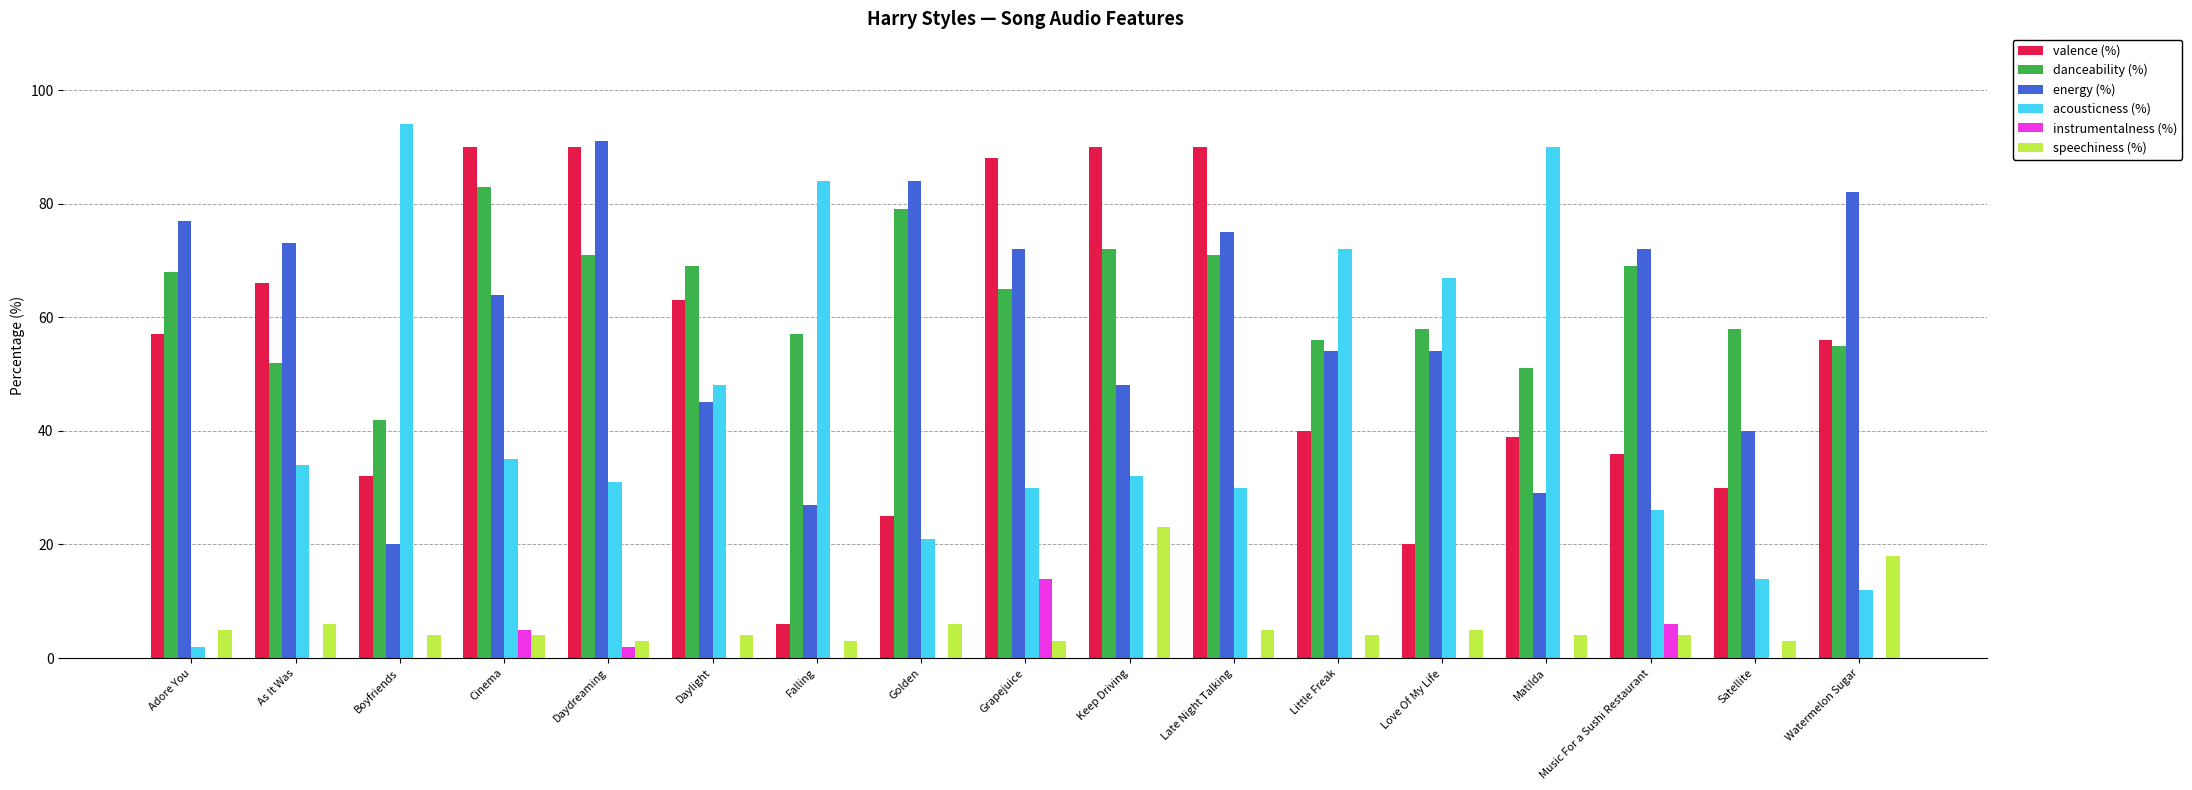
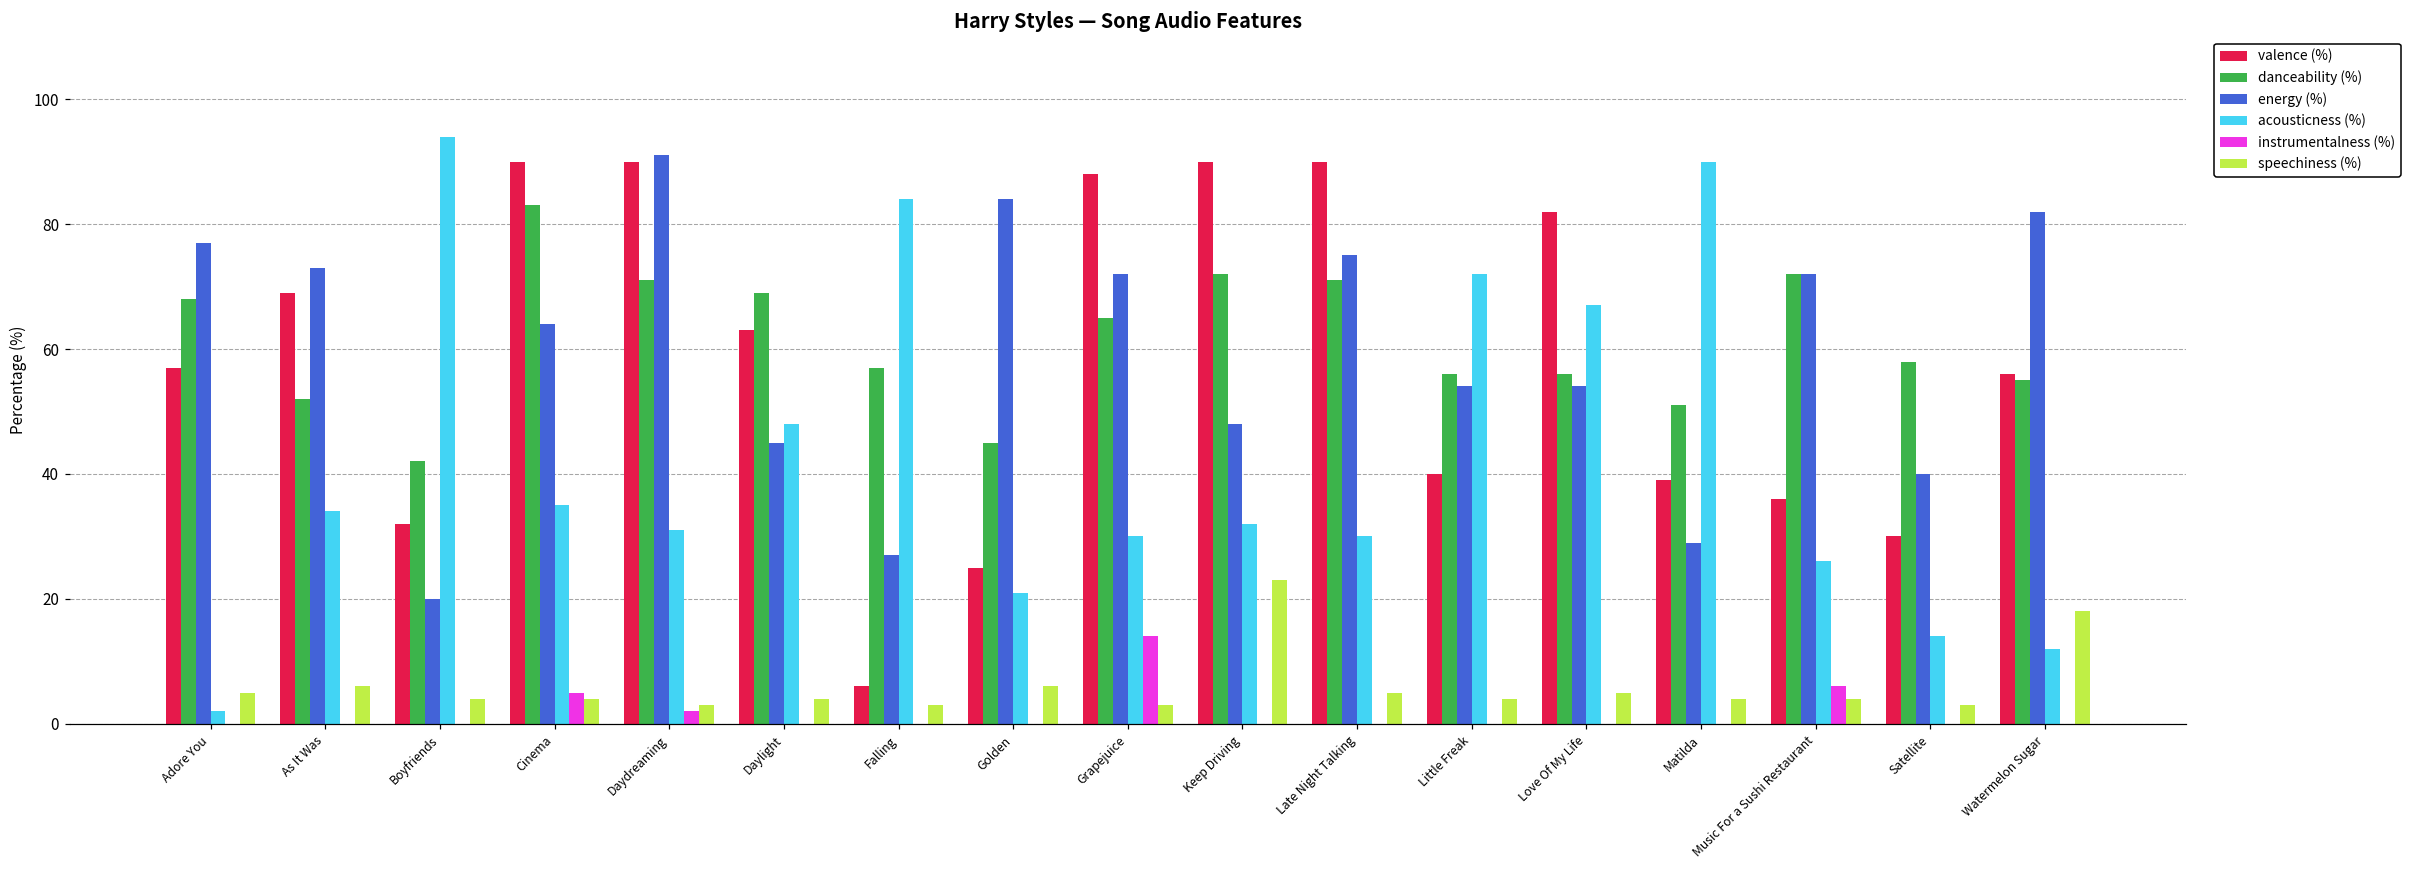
valence (%), As It Was: 66 -> 69
danceability (%), Golden: 79 -> 45
valence (%), Love Of My Life: 20 -> 82
danceability (%), Love Of My Life: 58 -> 56
danceability (%), Music For a Sushi Restaurant: 69 -> 72
